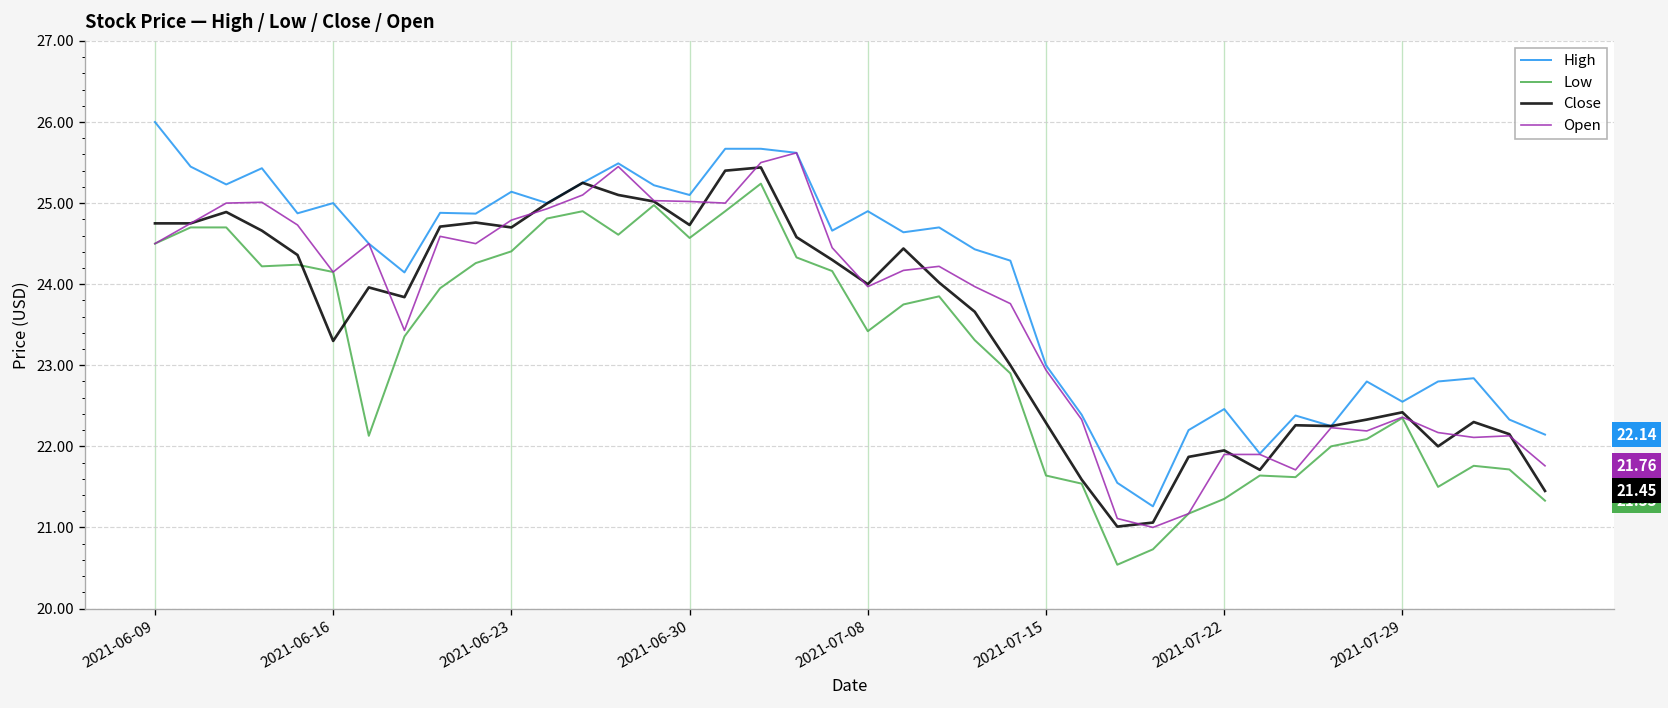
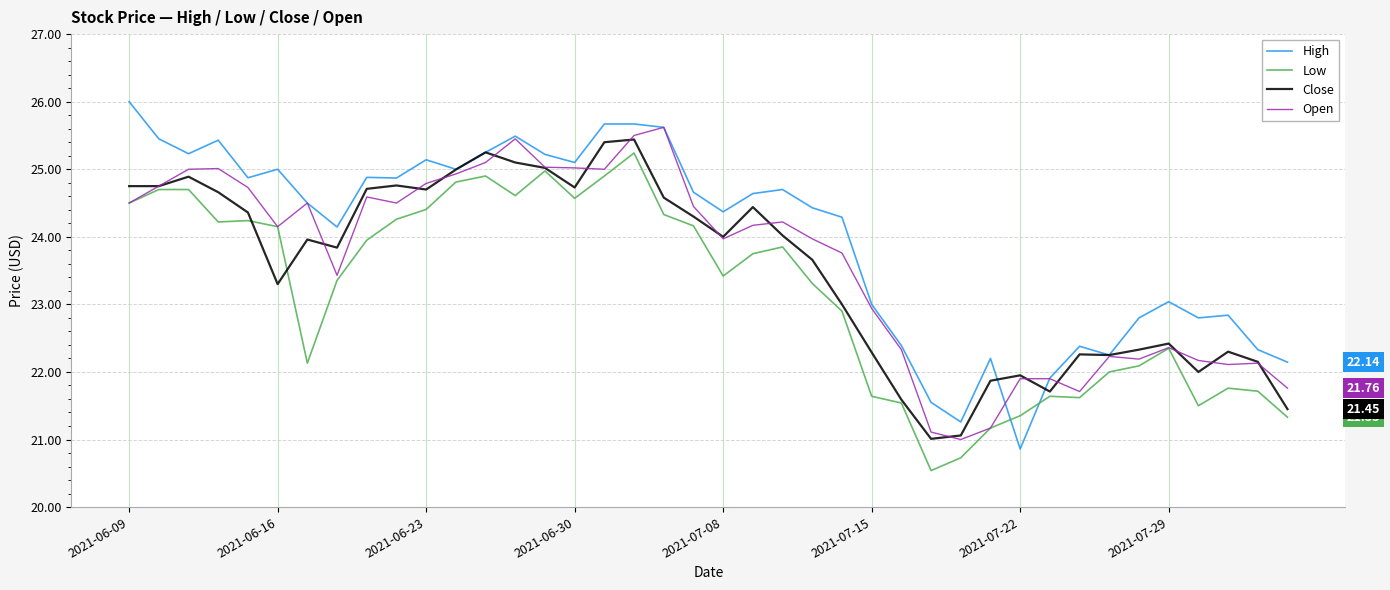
High, 2021-07-08: 24.9 -> 24.4
High, 2021-07-22: 22.5 -> 20.9
High, 2021-07-29: 22.6 -> 23.0
